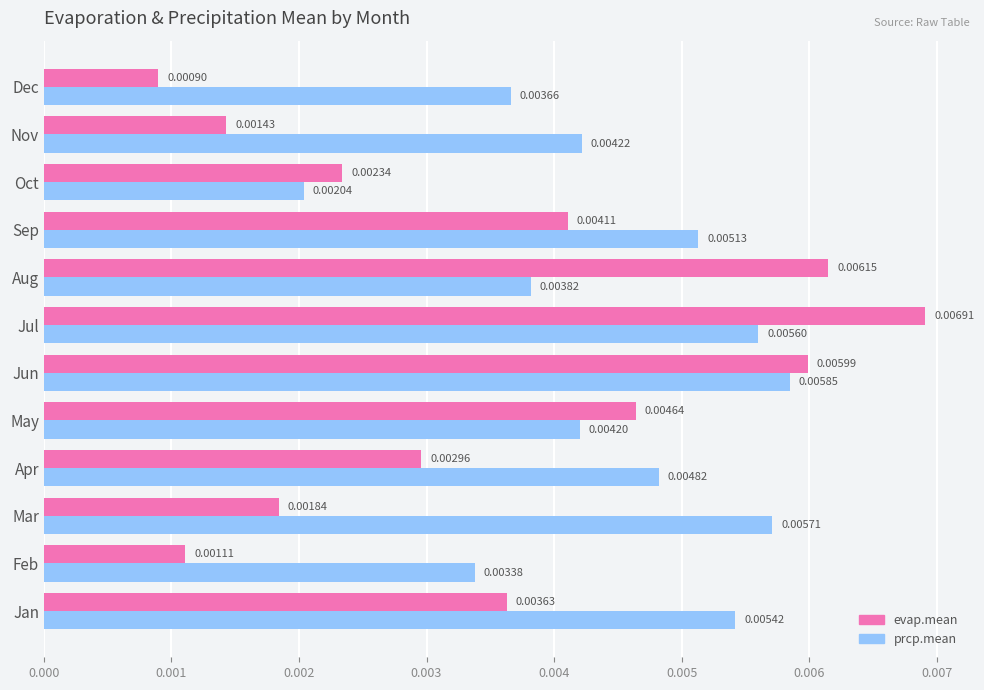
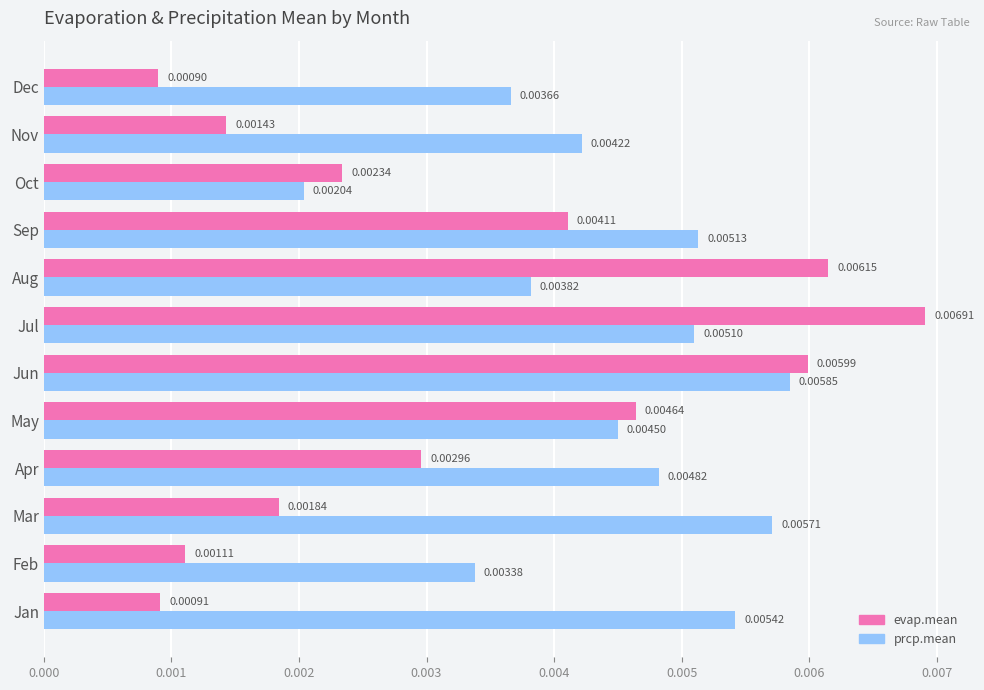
prcp.mean, Jul: 0.00560 -> 0.00510
prcp.mean, May: 0.00420 -> 0.00450
evap.mean, Jan: 0.00363 -> 0.00091
